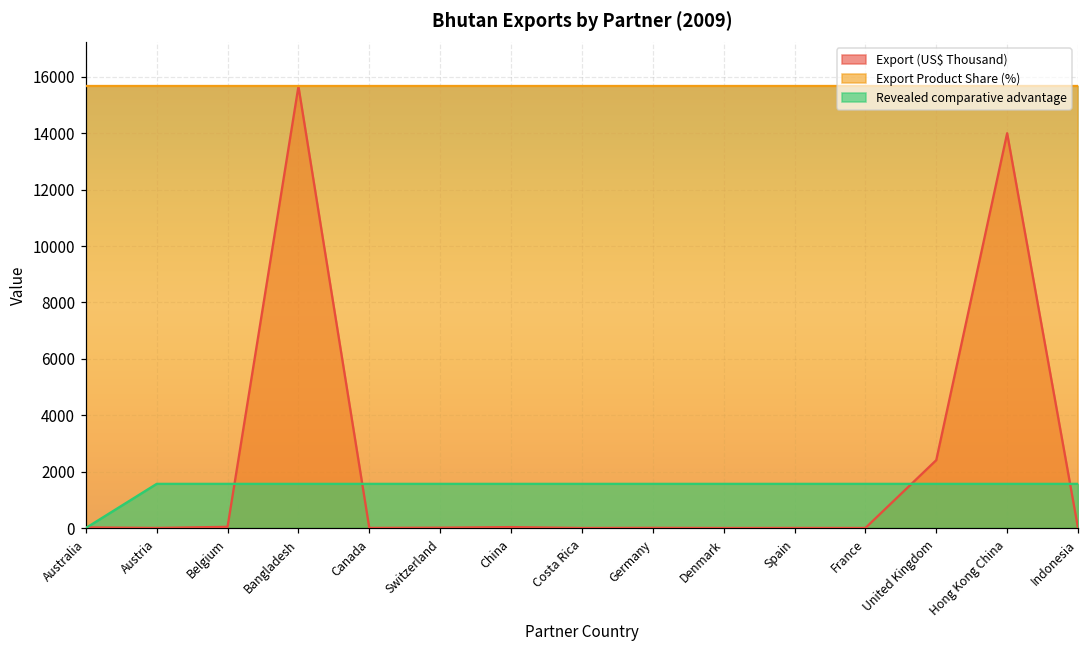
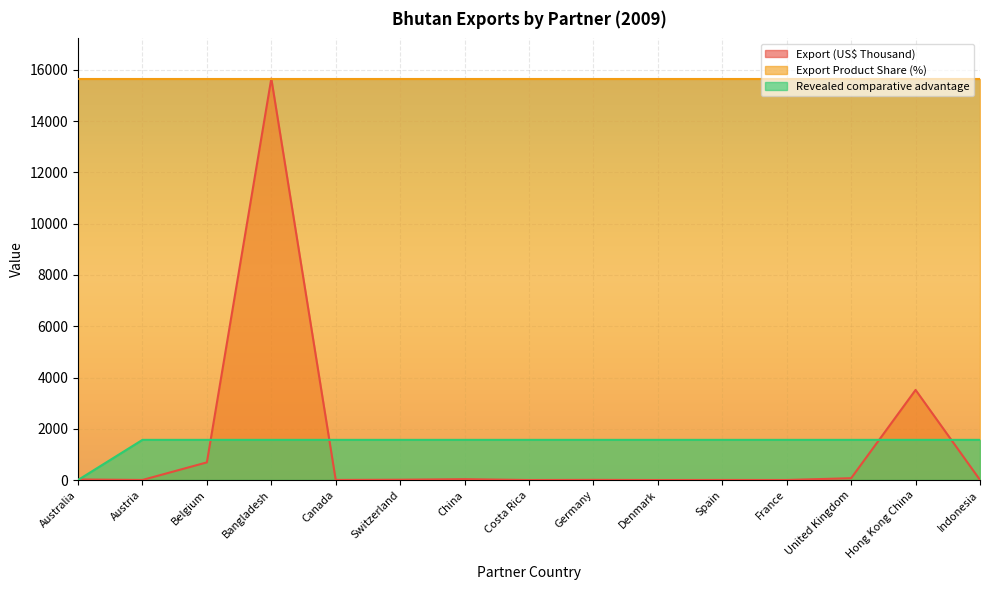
Export (US$ Thousand), Belgium: 0 -> 700
Export (US$ Thousand), United Kingdom: 2400 -> 100
Export (US$ Thousand), Hong Kong China: 14000 -> 3500
